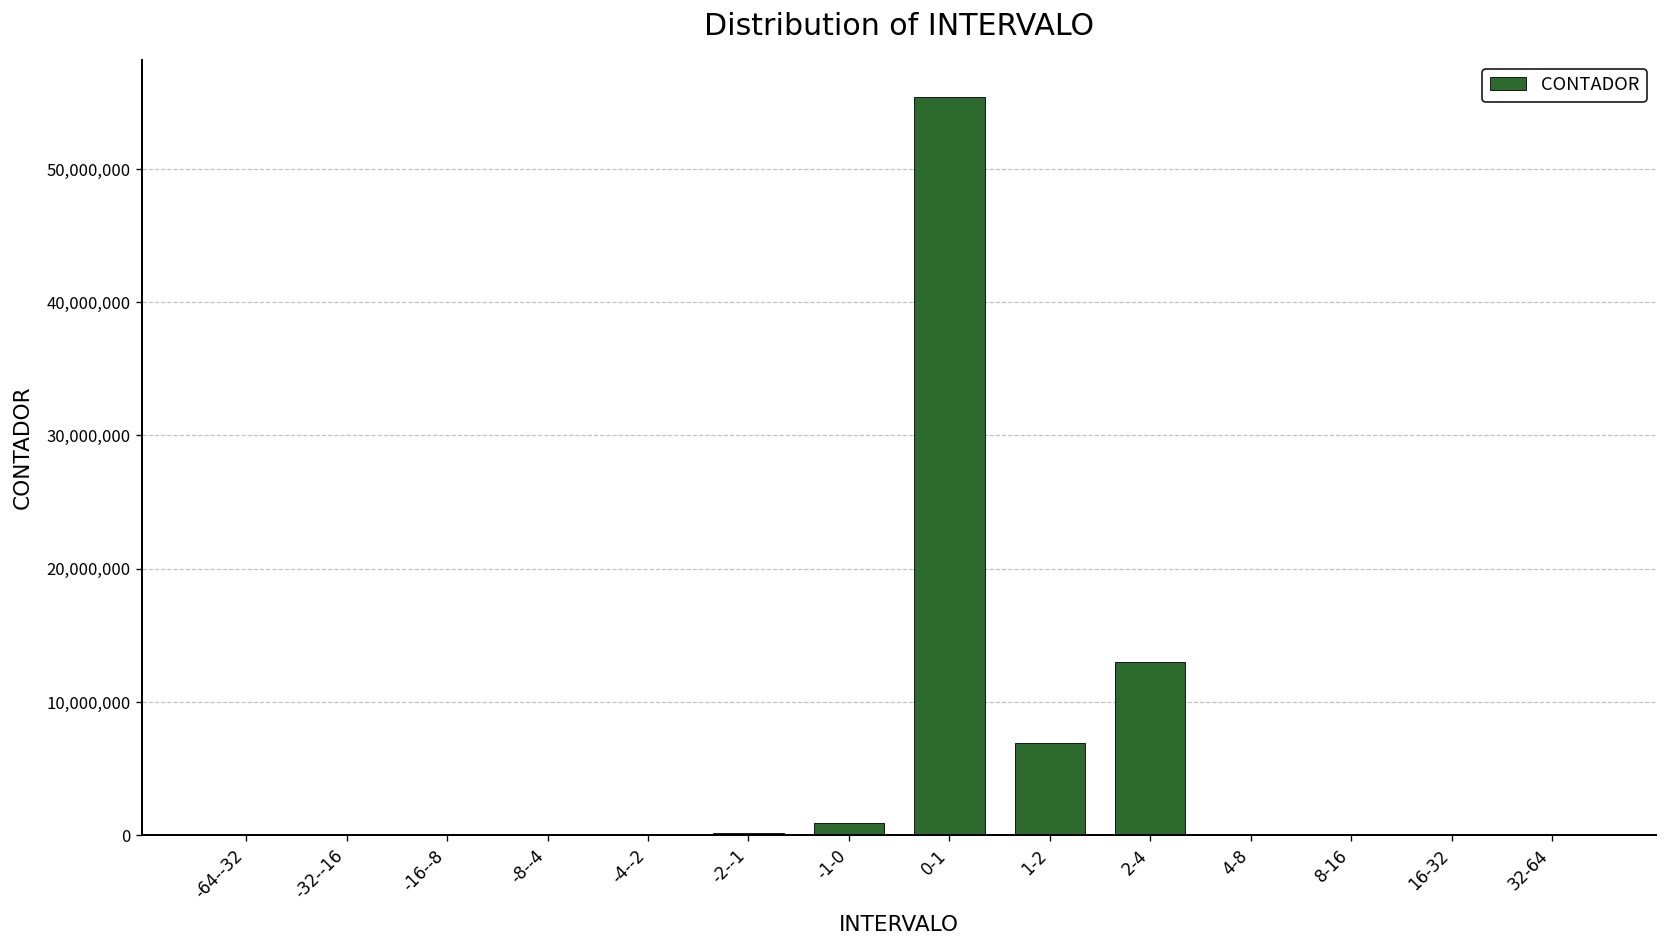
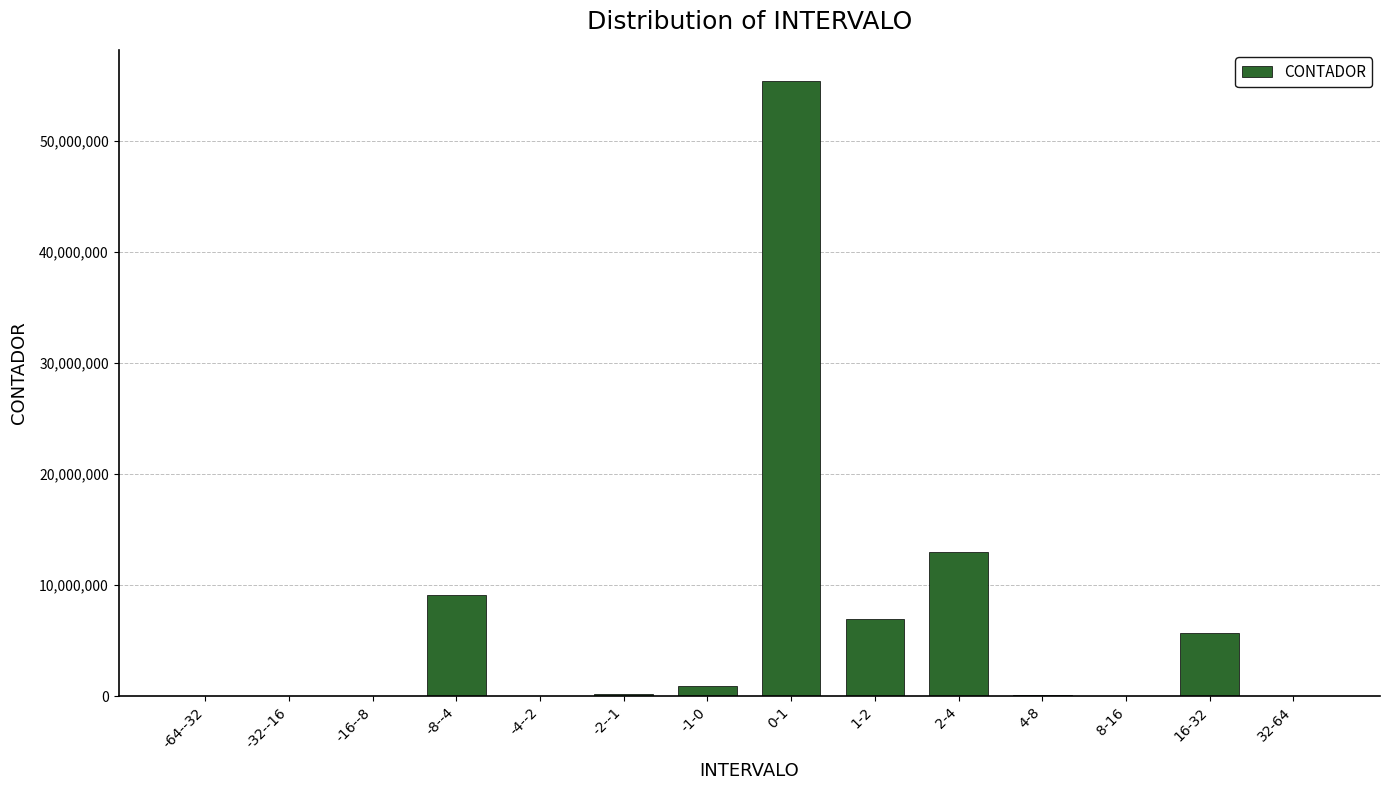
-8--4: 0 -> 9,100,000
16-32: 0 -> 5,700,000
